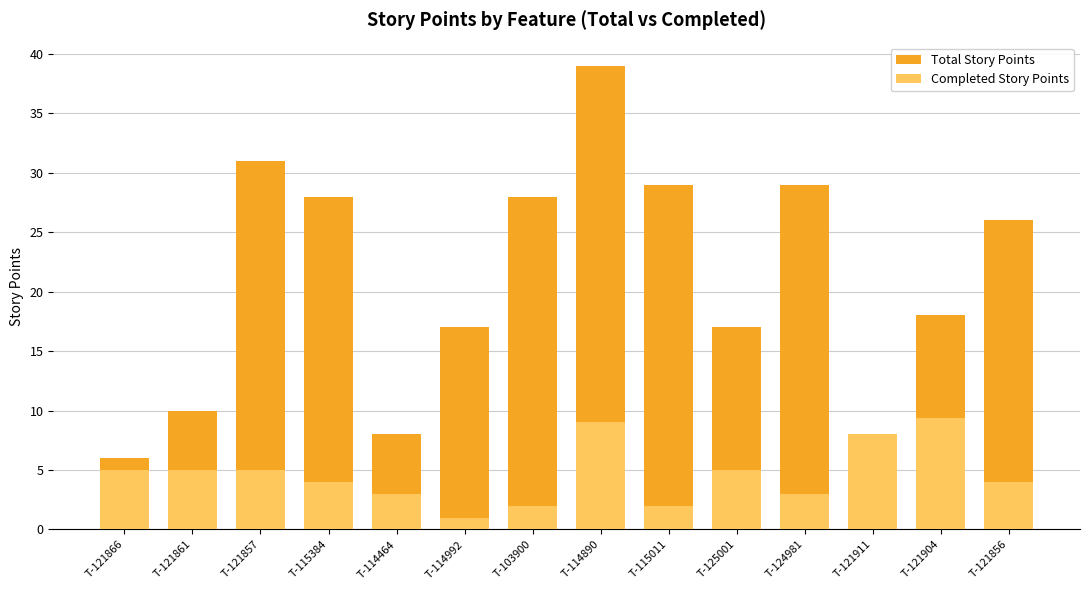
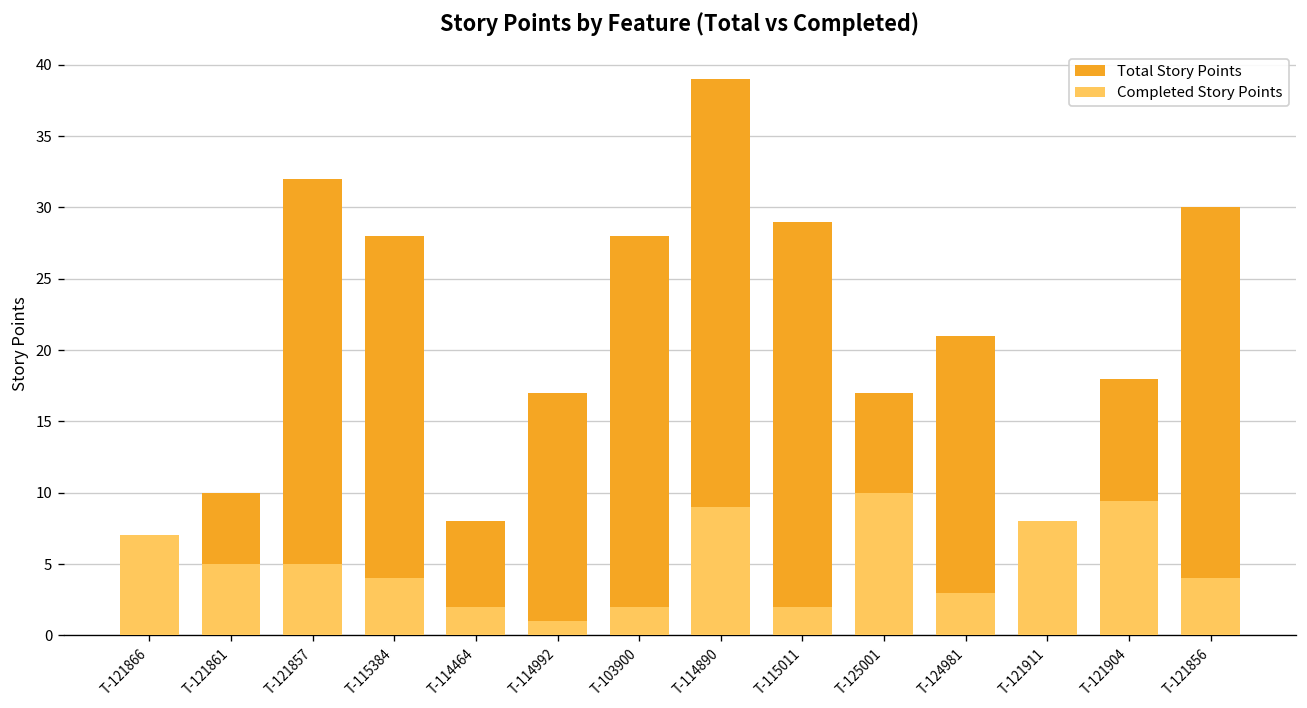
Completed Story Points, T-121866: 5 -> 7
Total Story Points, T-121857: 31 -> 32
Completed Story Points, T-114464: 3 -> 2
Completed Story Points, T-125001: 5 -> 10
Total Story Points, T-124981: 29 -> 21
Total Story Points, T-121856: 26 -> 30
